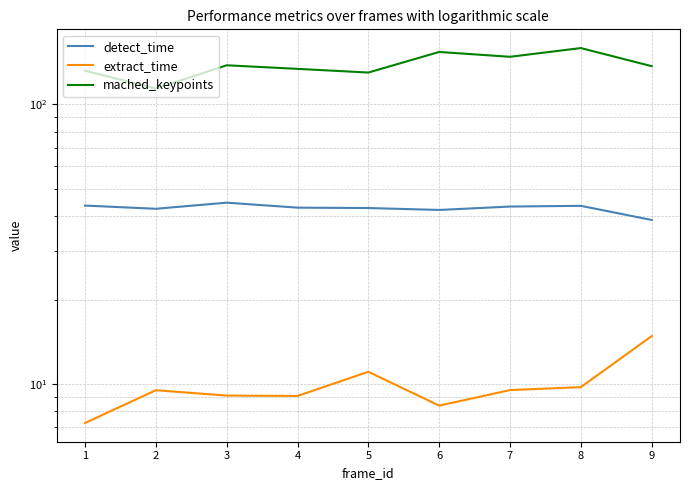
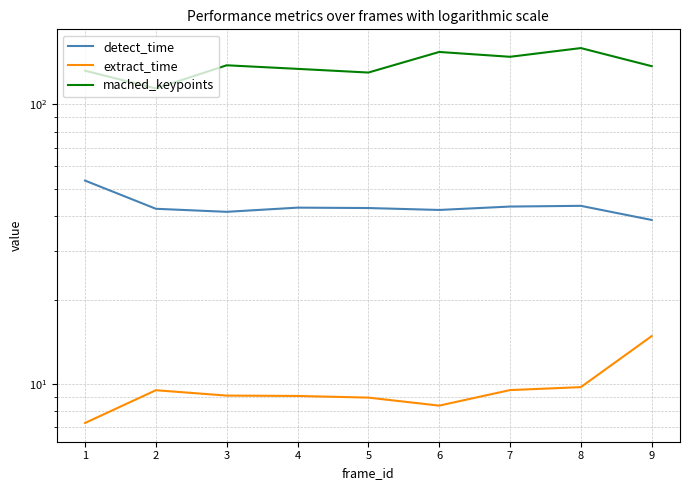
detect_time, 1: 43 -> 53
detect_time, 3: 45 -> 41
extract_time, 5: 11.1 -> 8.9
